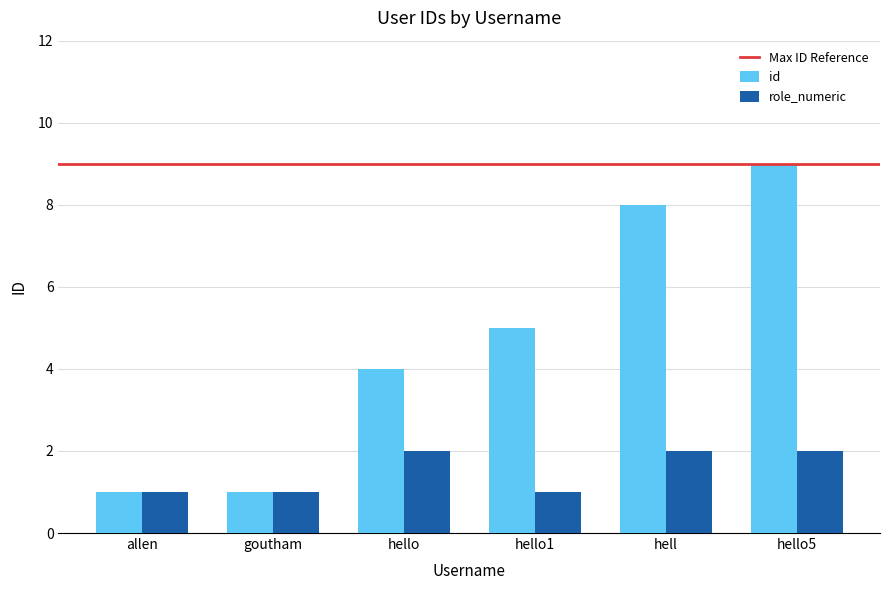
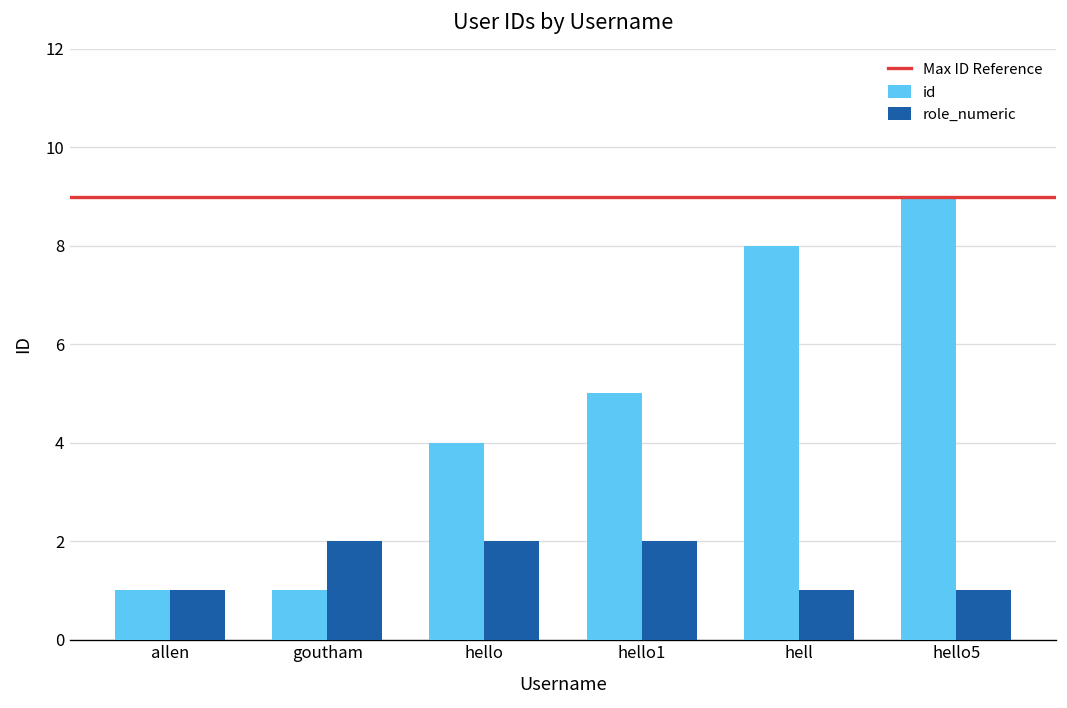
role_numeric, goutham: 1 -> 2
role_numeric, hello1: 1 -> 2
role_numeric, hell: 2 -> 1
role_numeric, hello5: 2 -> 1
